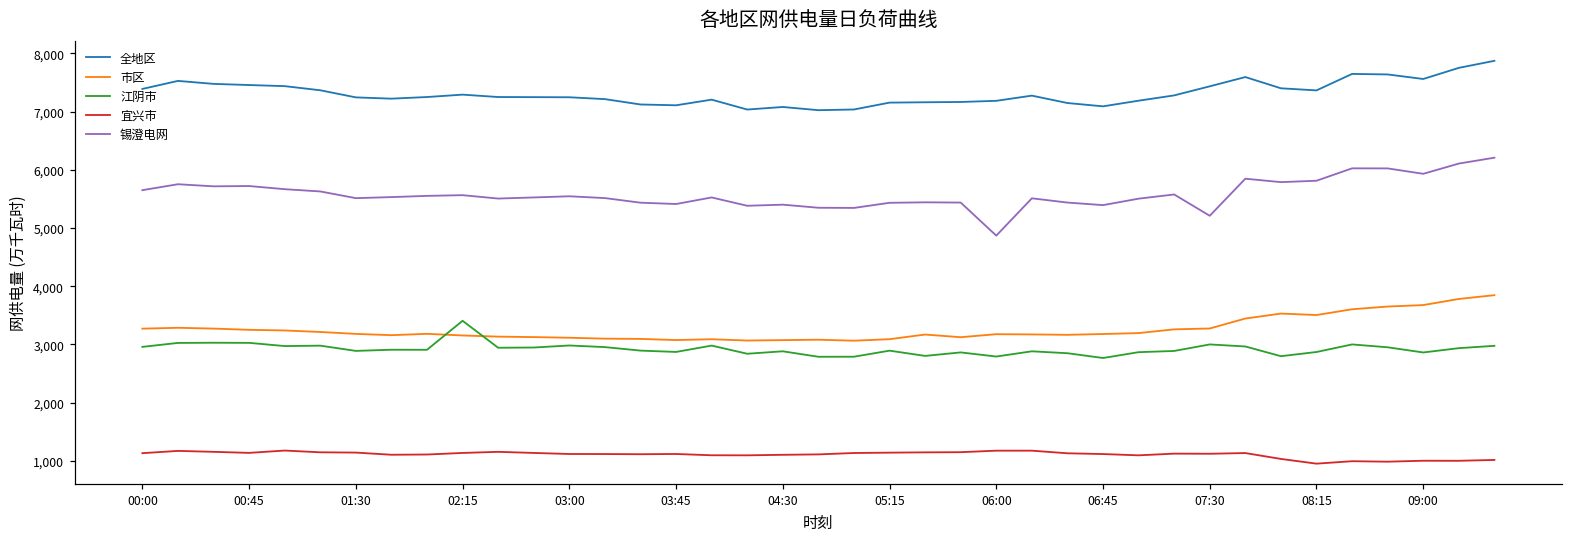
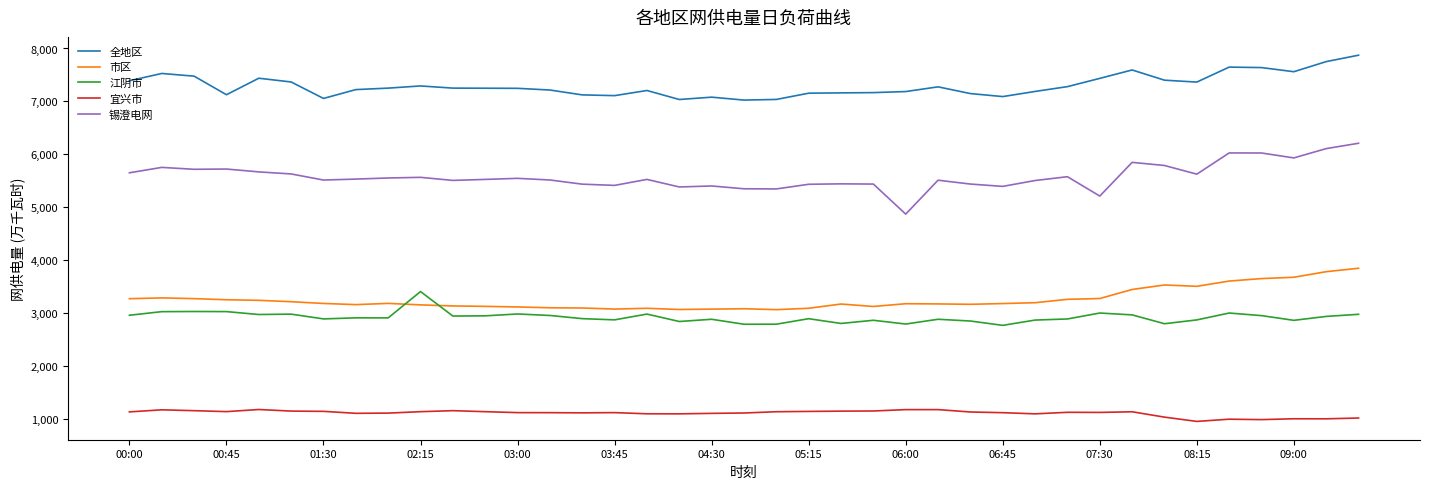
全地区, 00:45: 7,500 -> 7,100
全地区, 01:30: 7,200 -> 7,100
锡澄电网, 08:15: 5,800 -> 5,600
